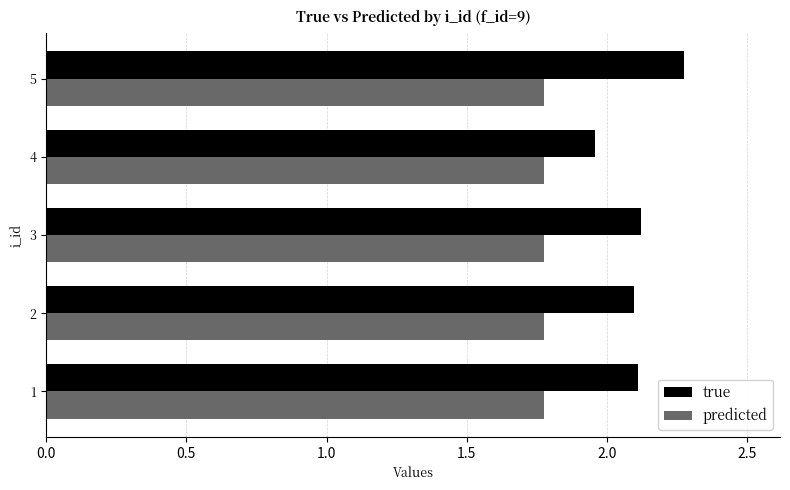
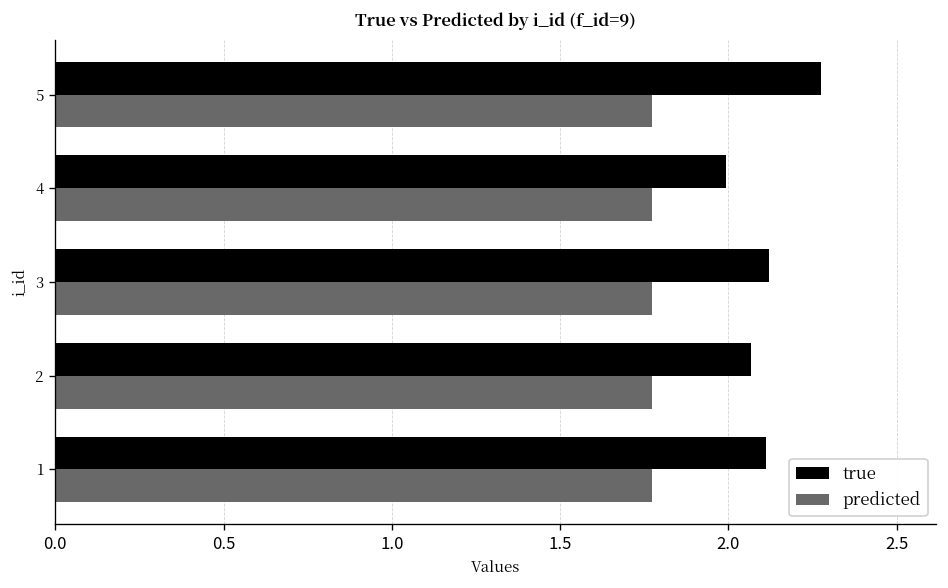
true, 4: 1.96 -> 1.99
true, 2: 2.10 -> 2.07
